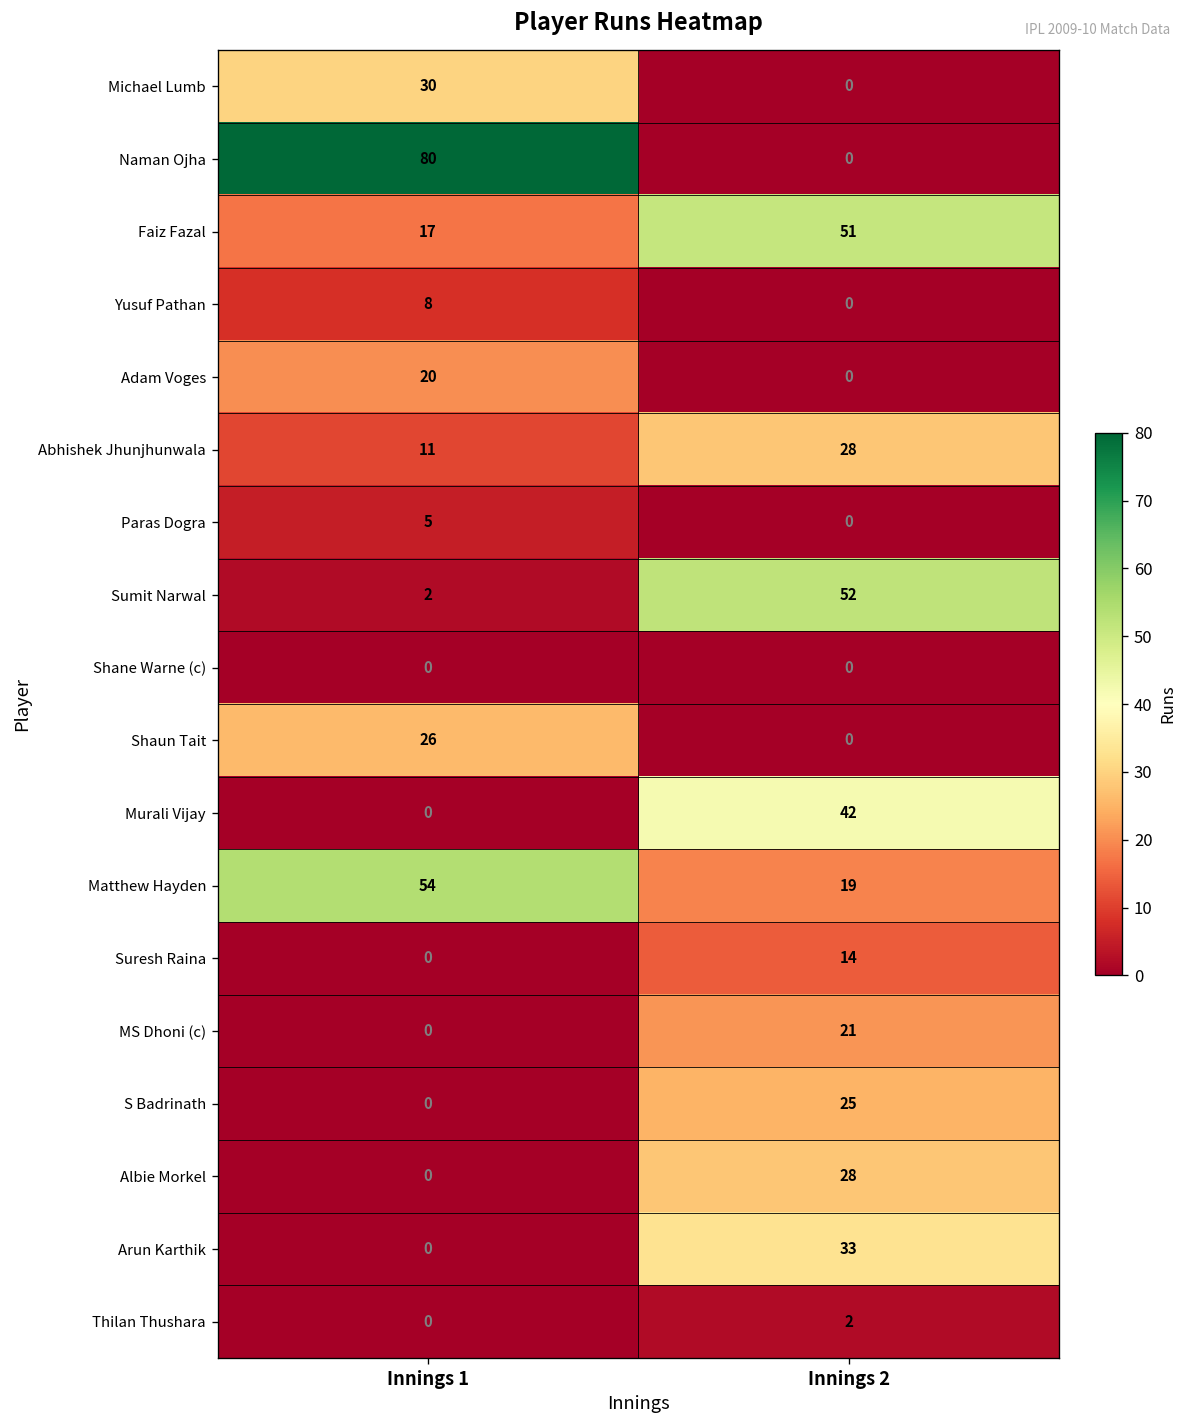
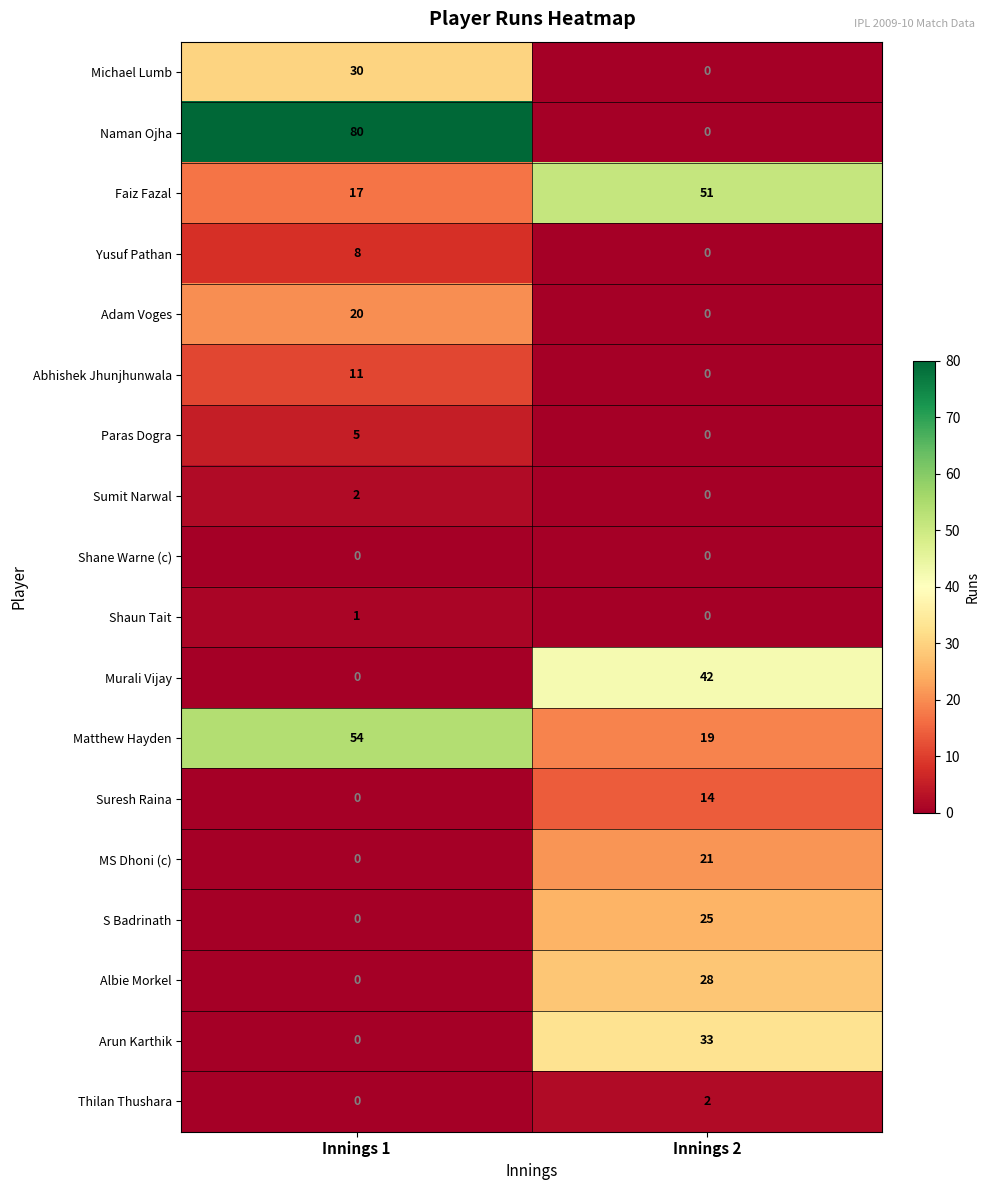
Abhishek Jhunjhunwala, Innings 2: 28 -> 0
Sumit Narwal, Innings 2: 52 -> 0
Shaun Tait, Innings 1: 26 -> 1
